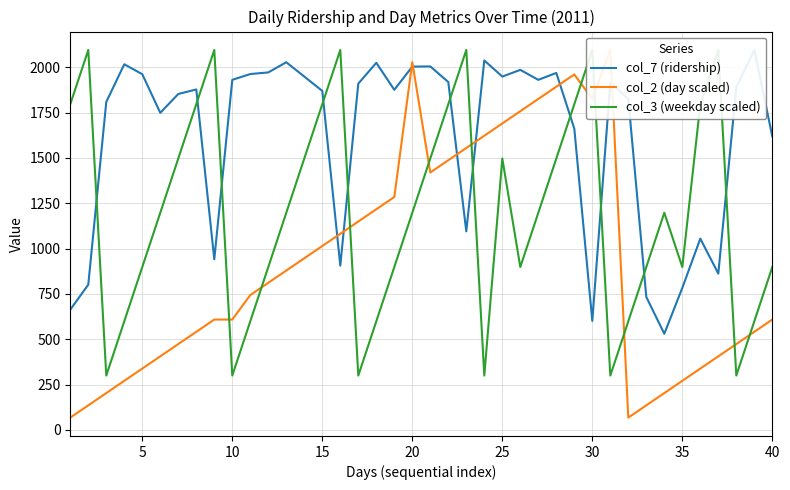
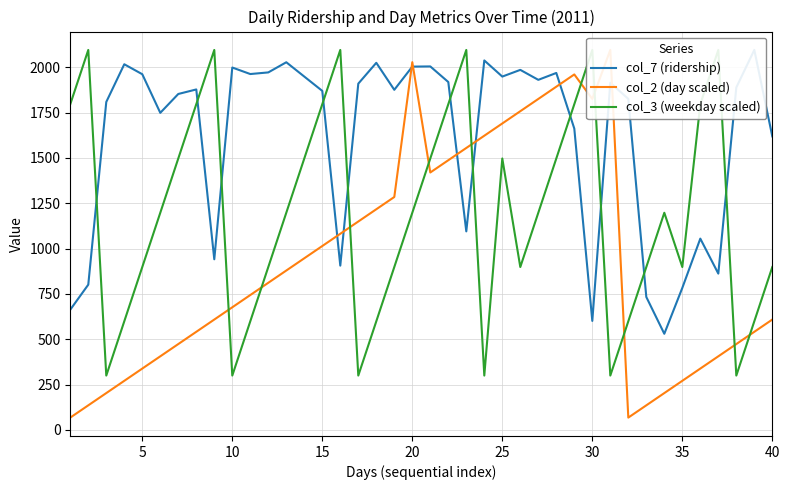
col_7 (ridership), 10: 1930 -> 2000
col_2 (day scaled), 10: 610 -> 680
